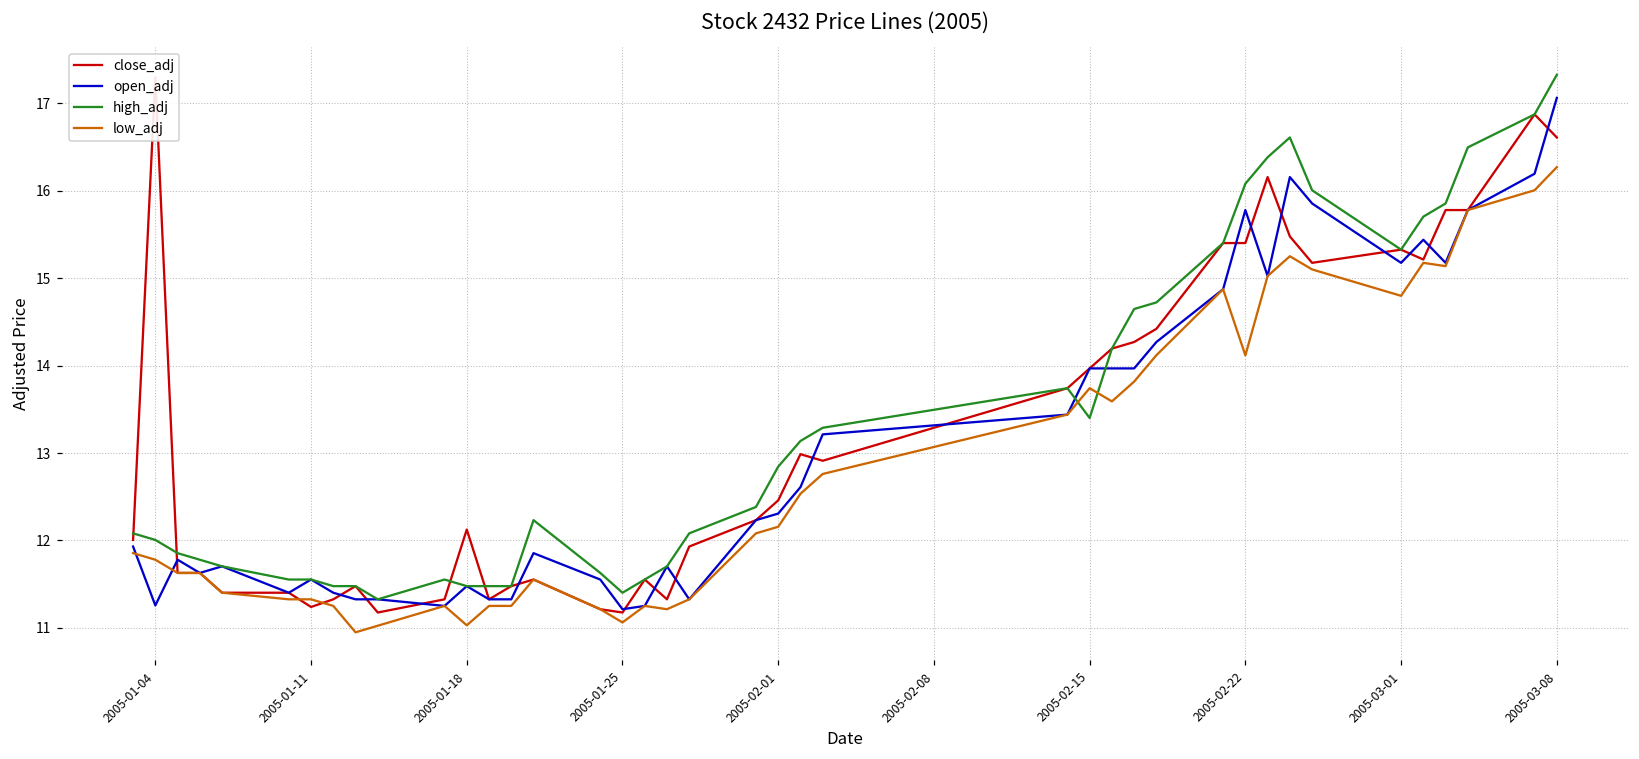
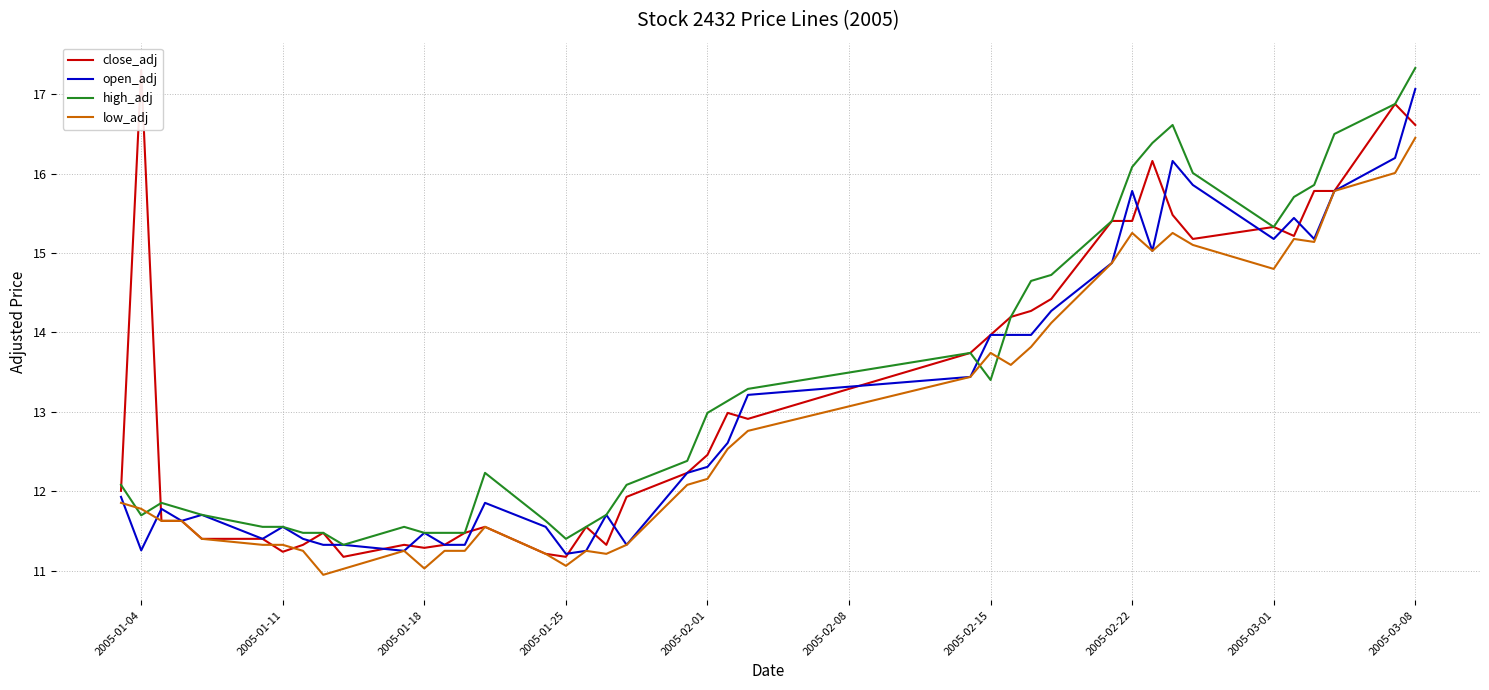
high_adj, 2005-01-04: 12.0 -> 11.7
close_adj, 2005-01-18: 12.1 -> 11.3
high_adj, 2005-02-01: 12.8 -> 13.0
low_adj, 2005-02-22: 14.1 -> 15.3
low_adj, 2005-03-08: 16.3 -> 16.4
